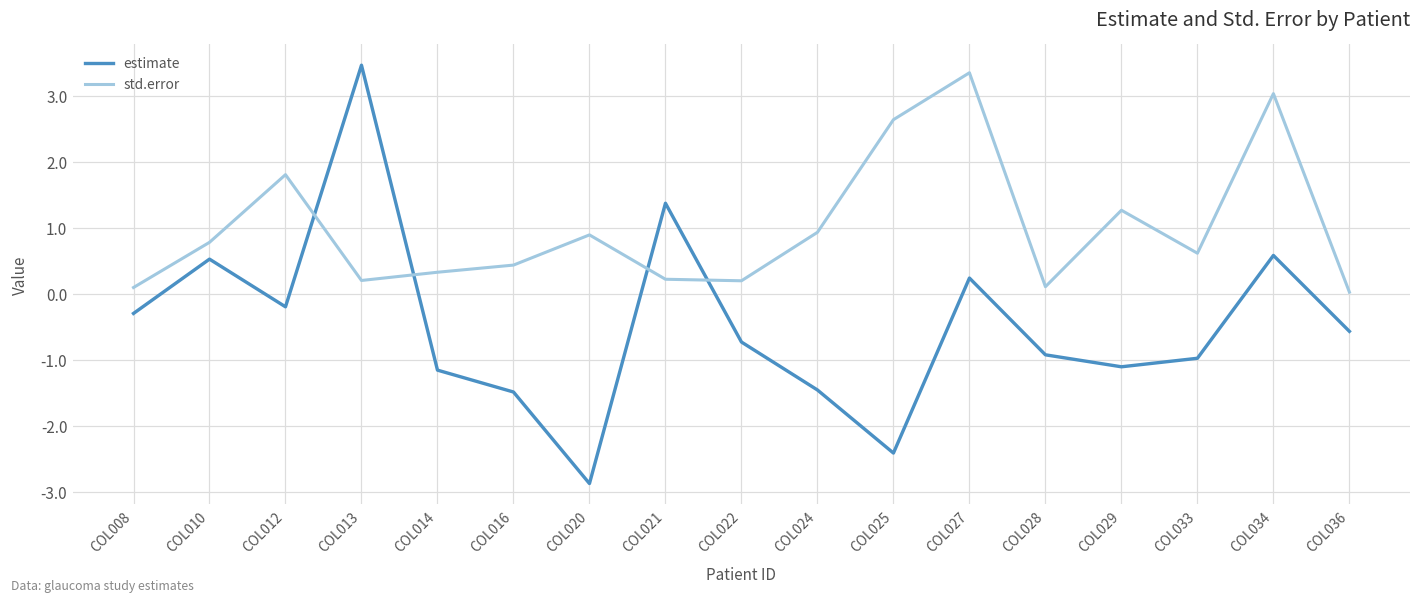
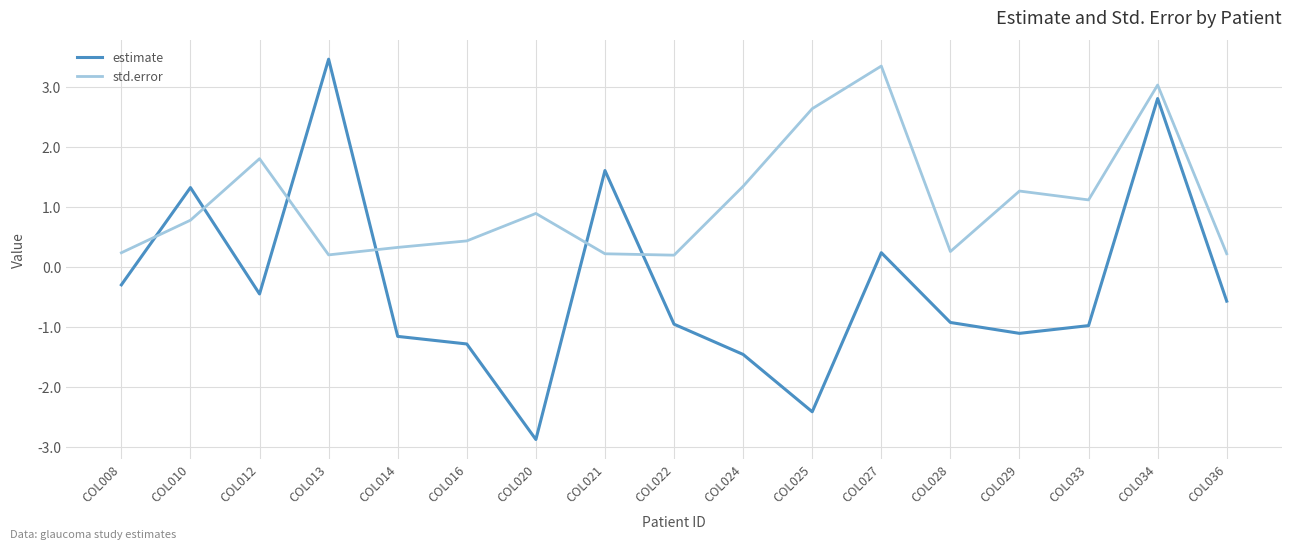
std.error, COL008: 0.1 -> 0.2
estimate, COL010: 0.5 -> 1.3
estimate, COL012: -0.2 -> -0.4
estimate, COL016: -1.5 -> -1.3
estimate, COL021: 1.4 -> 1.6
estimate, COL022: -0.7 -> -1.0
std.error, COL024: 0.9 -> 1.3
std.error, COL028: 0.1 -> 0.3
std.error, COL033: 0.6 -> 1.1
estimate, COL034: 0.6 -> 2.8
std.error, COL036: 0.0 -> 0.2
